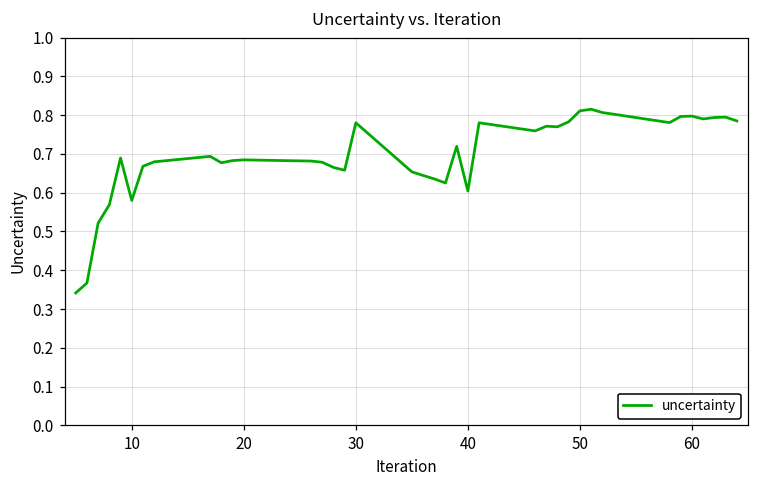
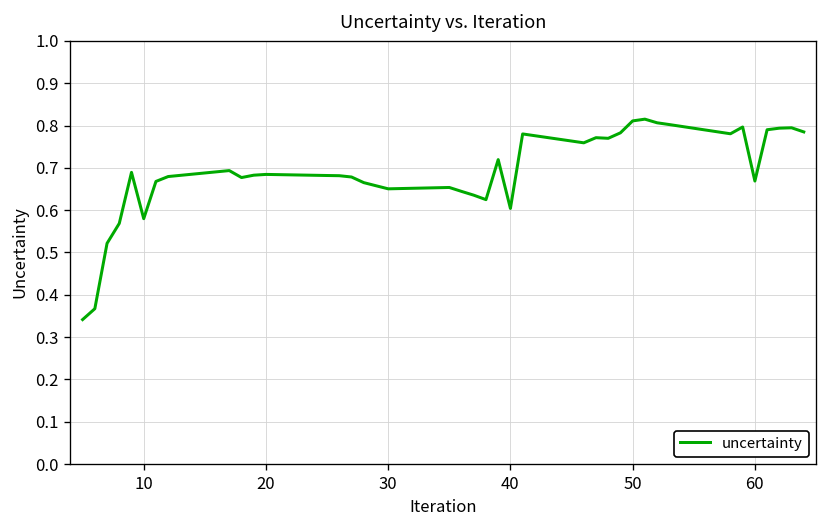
30: 0.78 -> 0.65
60: 0.80 -> 0.67
